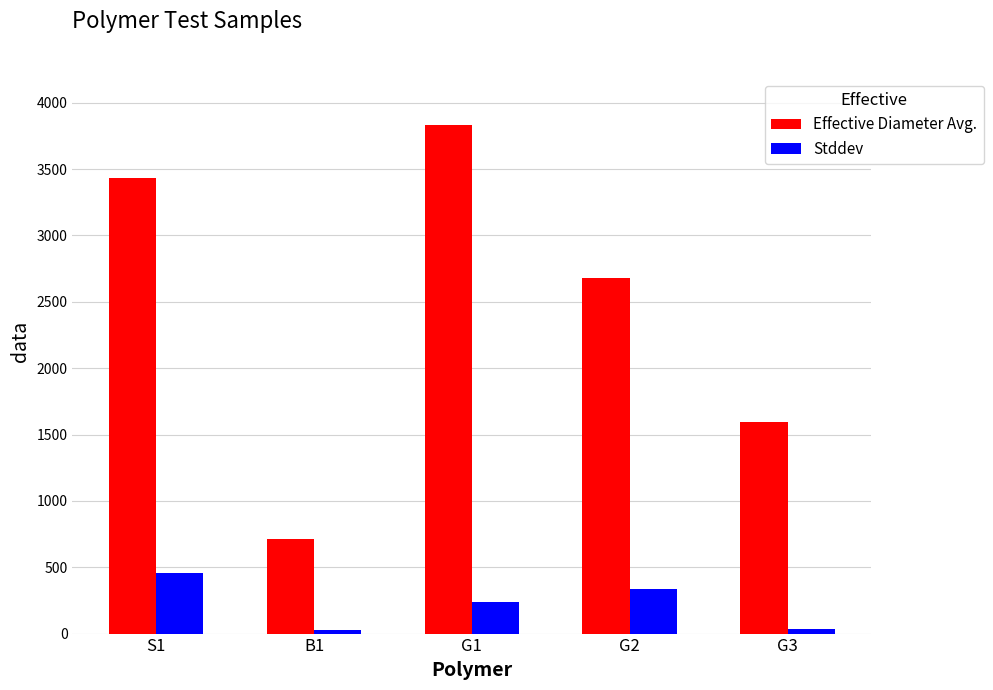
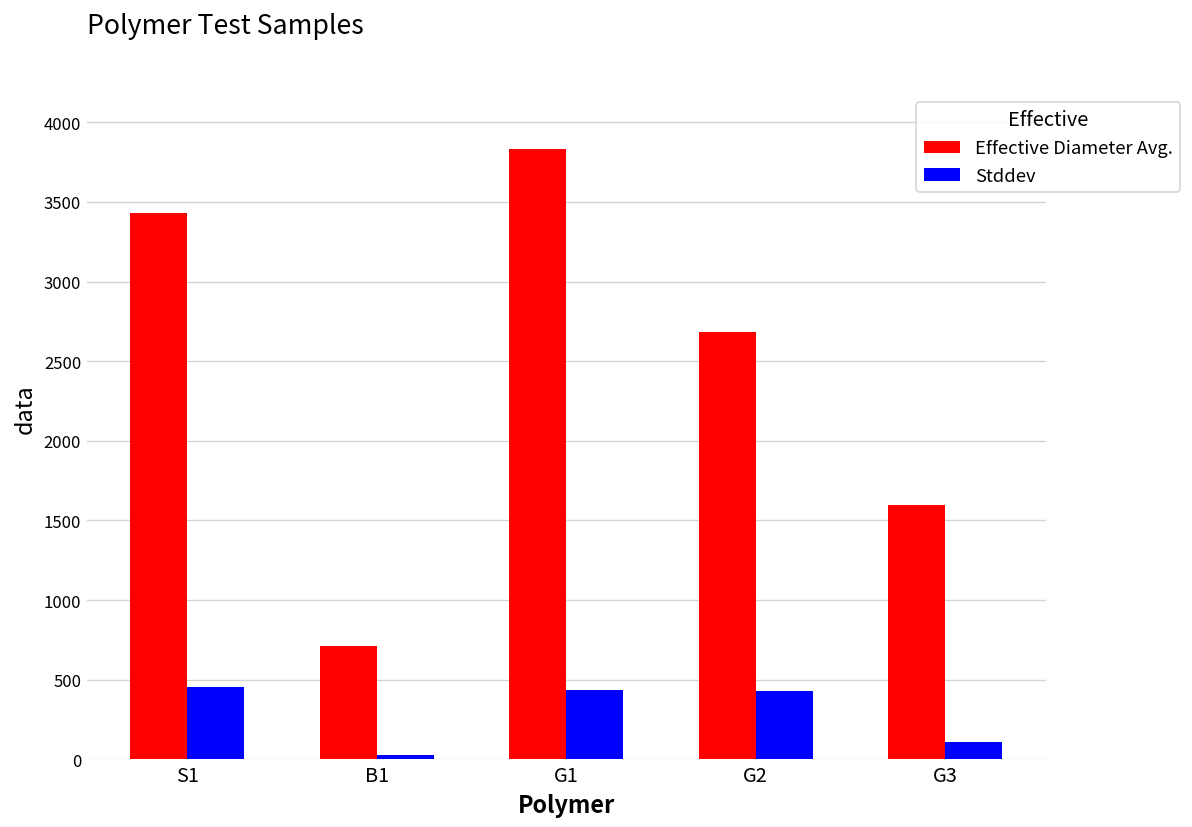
Stddev, G1: 240 -> 440
Stddev, G2: 340 -> 430
Stddev, G3: 40 -> 110
